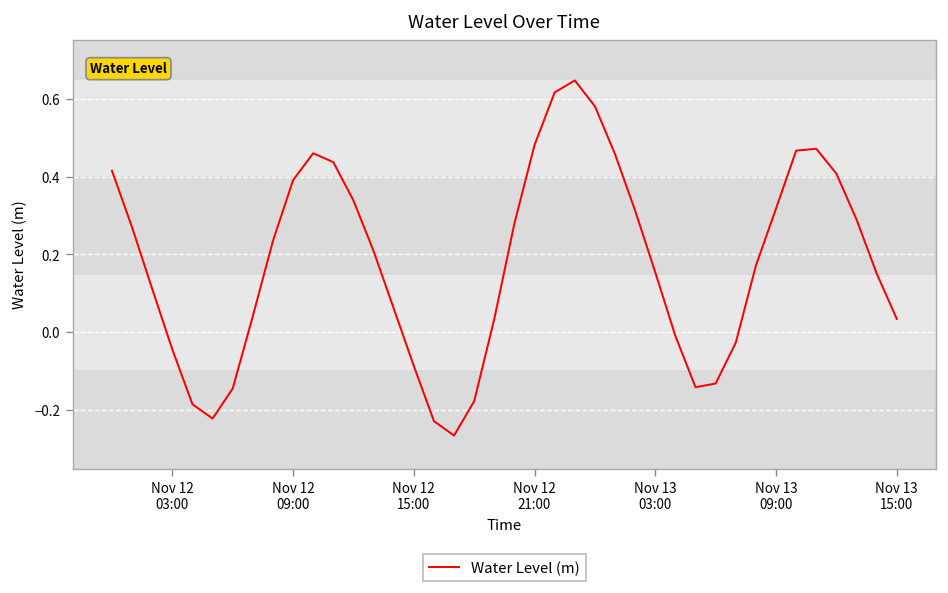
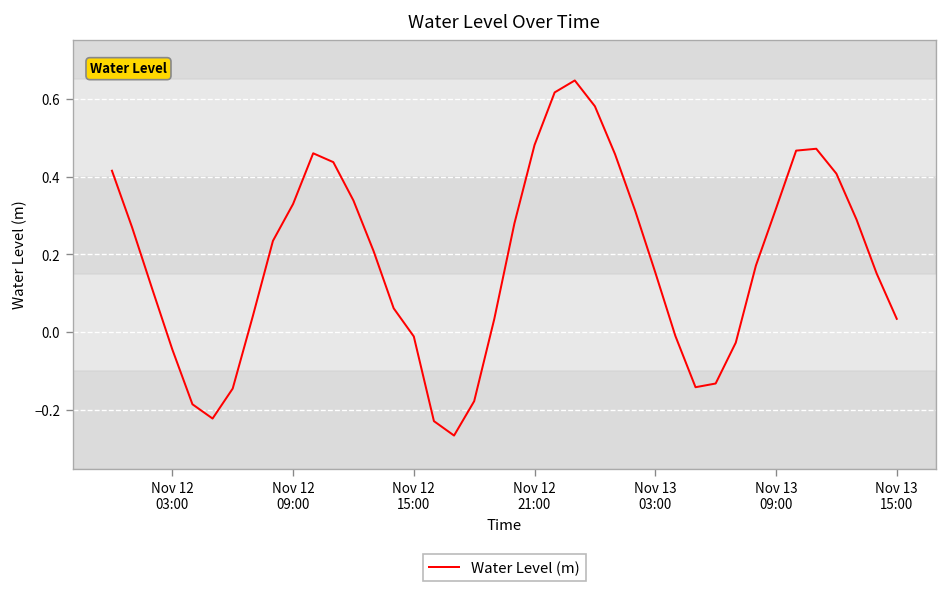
Nov 12 09:00: 0.39 -> 0.33
Nov 12 15:00: -0.09 -> -0.01
